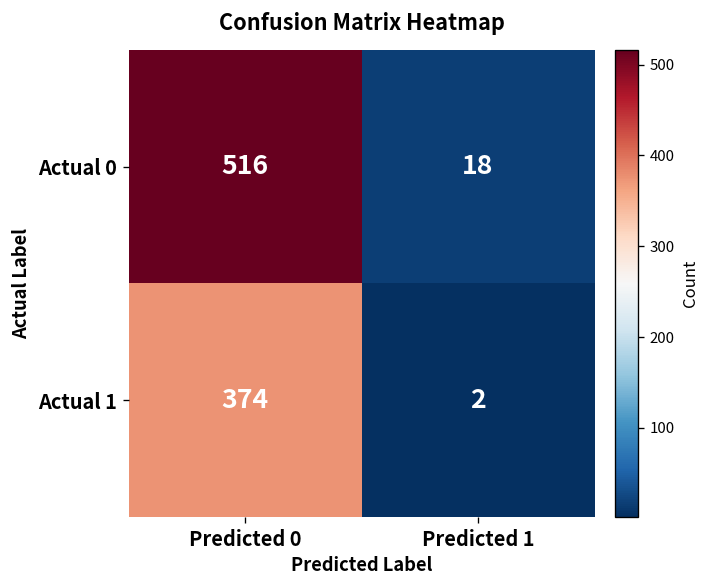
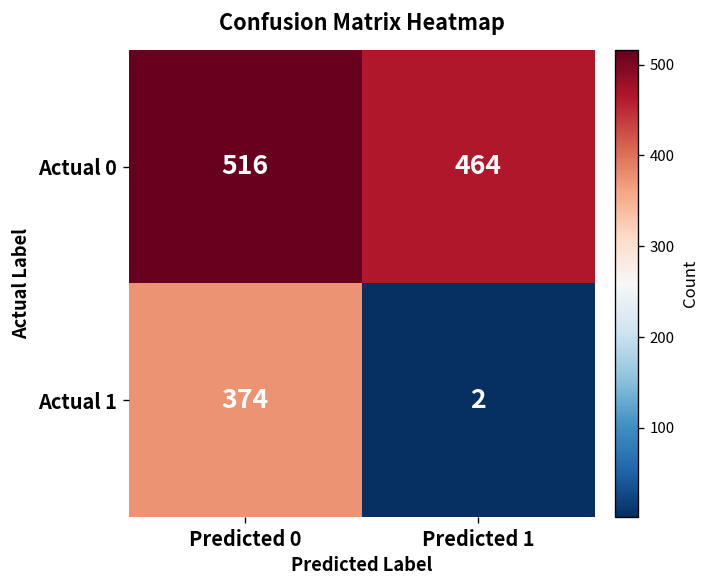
Actual 0, Predicted 1: 18 -> 464
